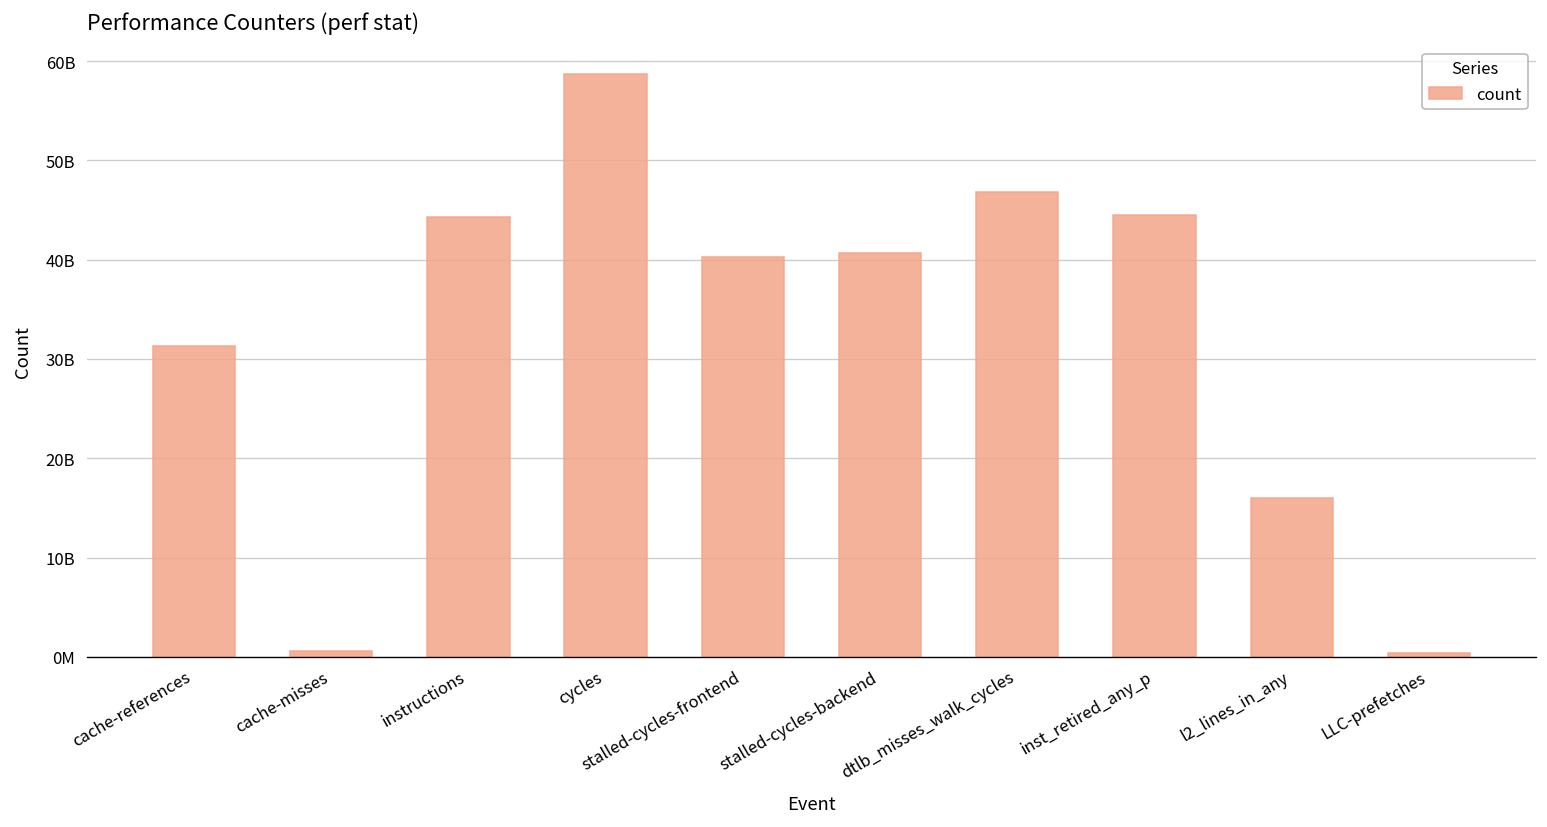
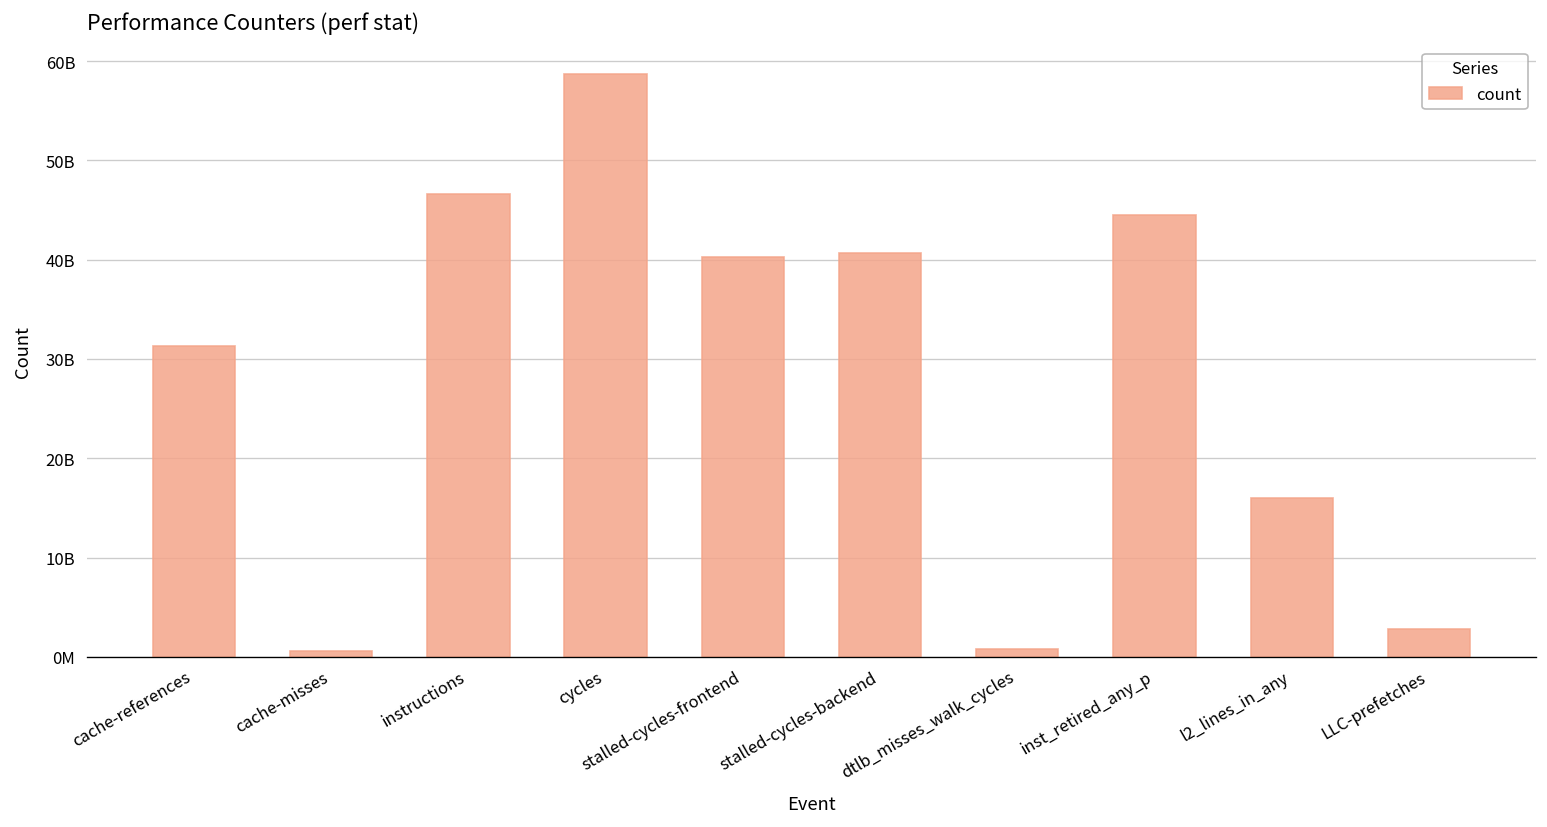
instructions: 44000000000 -> 47000000000
dtlb_misses_walk_cycles: 47000000000 -> 1000000000
LLC-prefetches: 0 -> 3000000000
